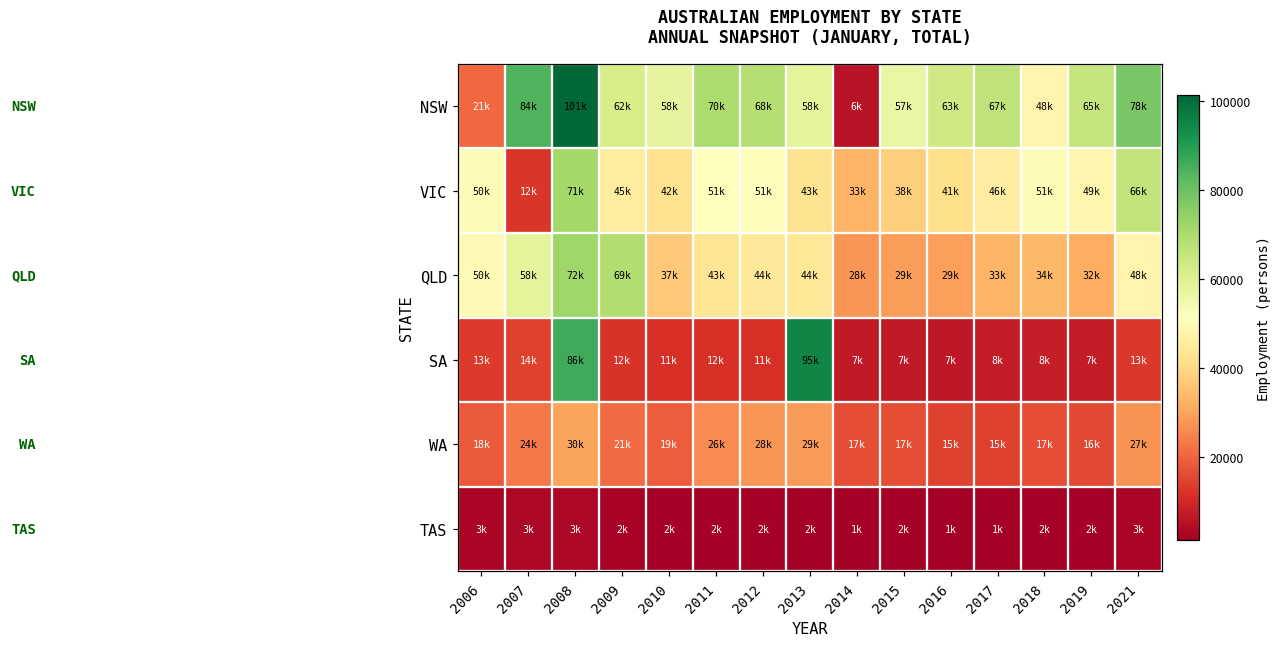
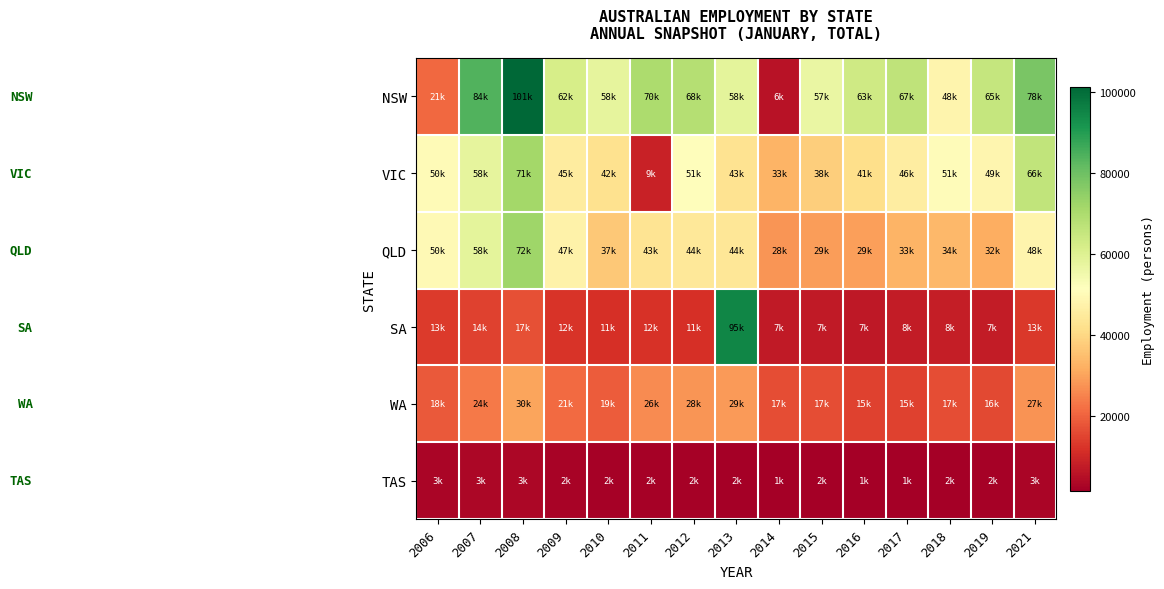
VIC, 2007: 12k -> 58k
VIC, 2011: 51k -> 9k
QLD, 2009: 69k -> 47k
SA, 2008: 86k -> 17k
